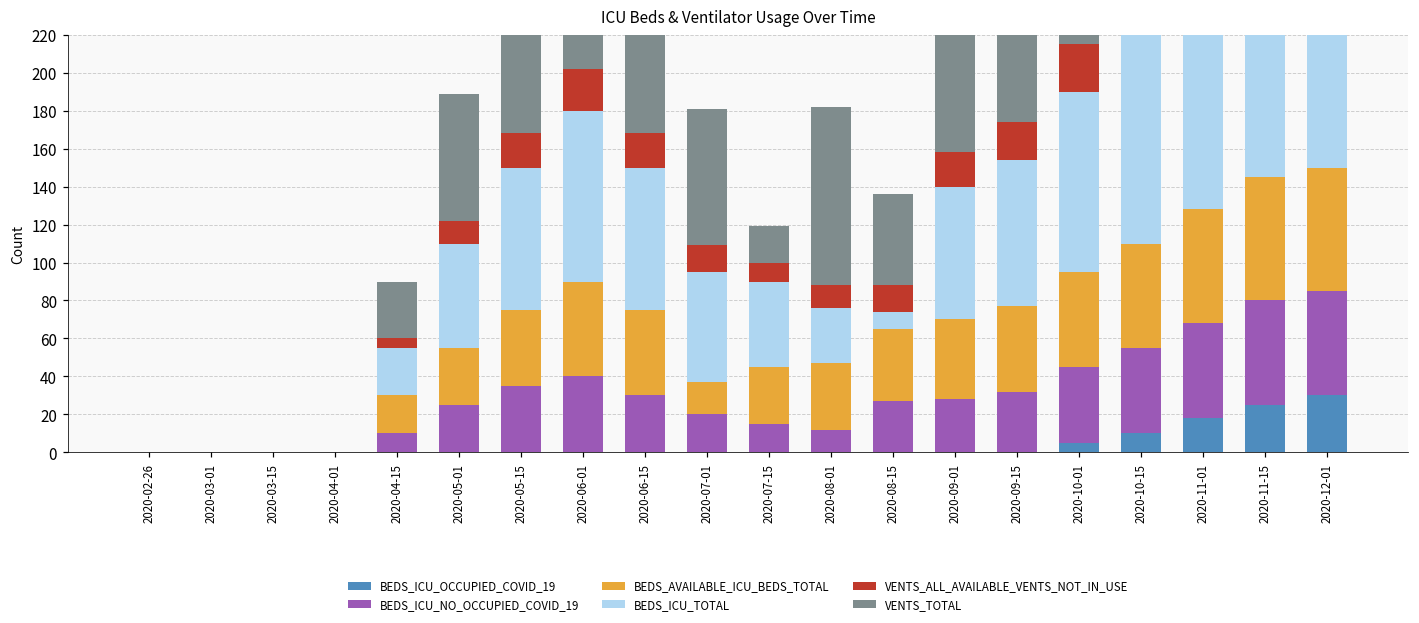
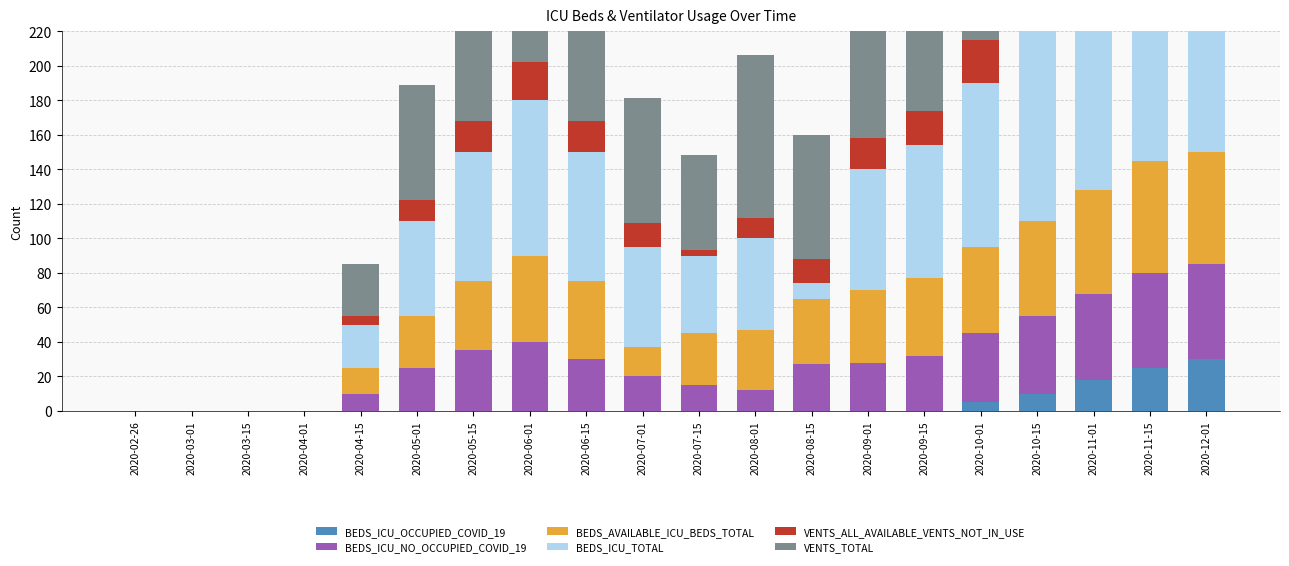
BEDS_AVAILABLE_ICU_BEDS_TOTAL, 2020-04-15: 20 -> 15
VENTS_ALL_AVAILABLE_VENTS_NOT_IN_USE, 2020-07-15: 10 -> 3
VENTS_TOTAL, 2020-07-15: 19 -> 55
BEDS_ICU_TOTAL, 2020-08-01: 29 -> 53
VENTS_TOTAL, 2020-08-15: 48 -> 72
